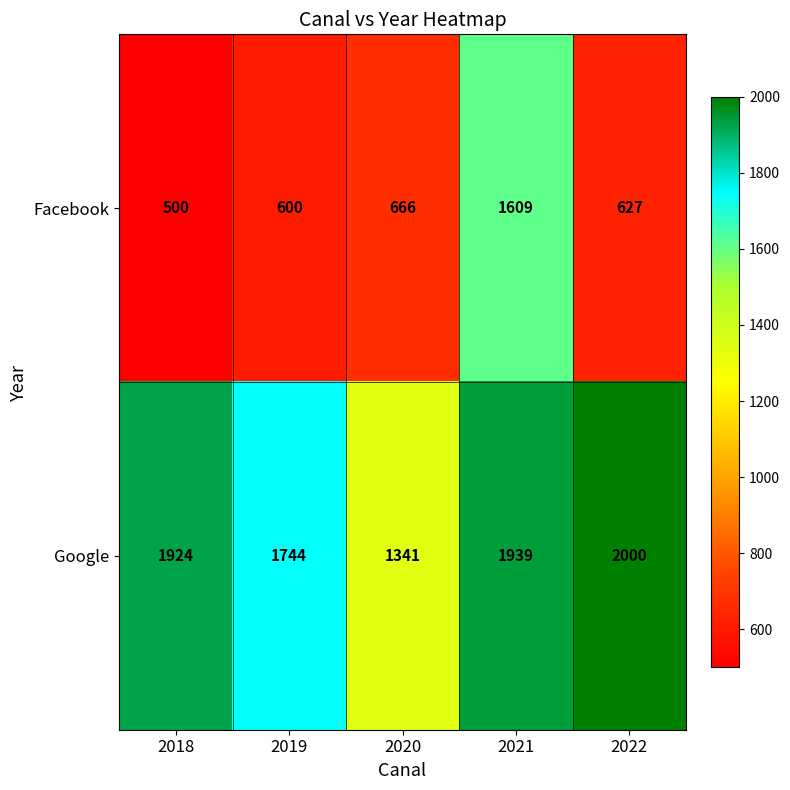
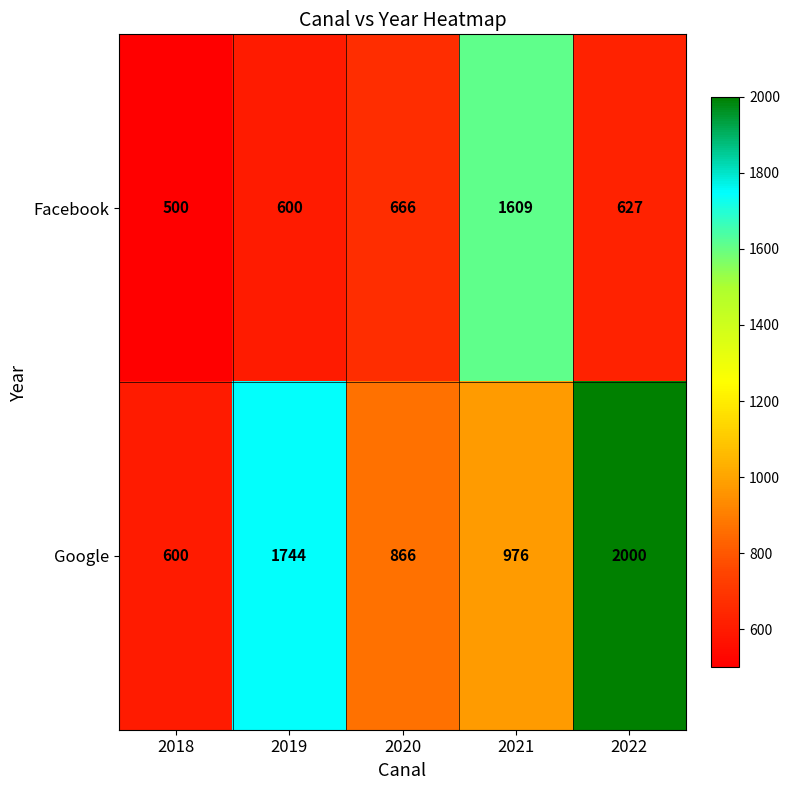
Google, 2018: 1924 -> 600
Google, 2020: 1341 -> 866
Google, 2021: 1939 -> 976
